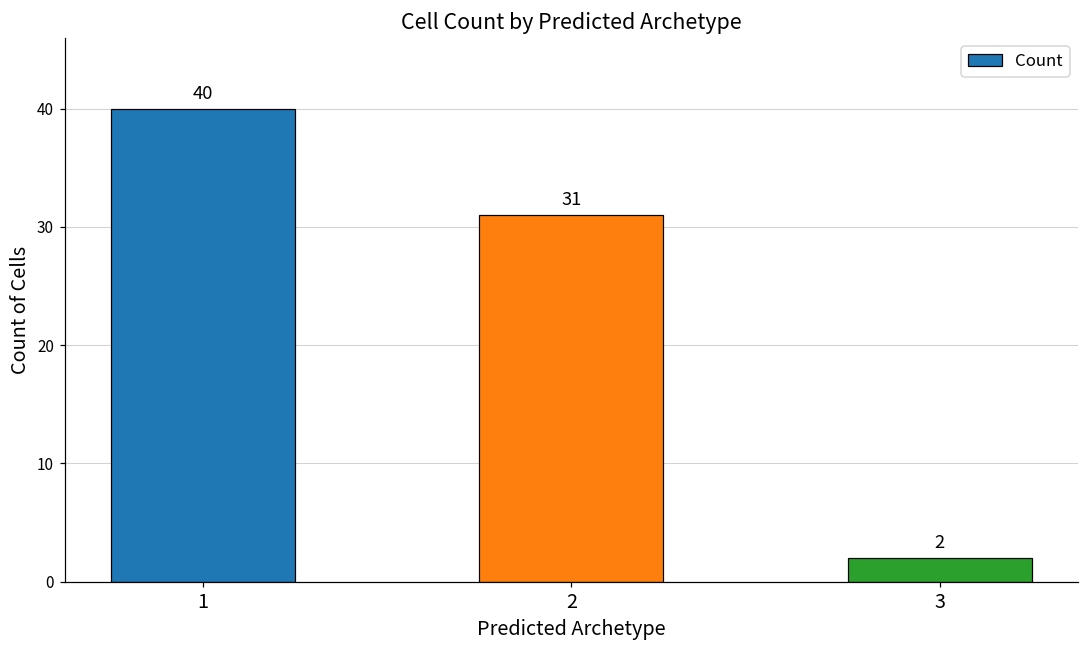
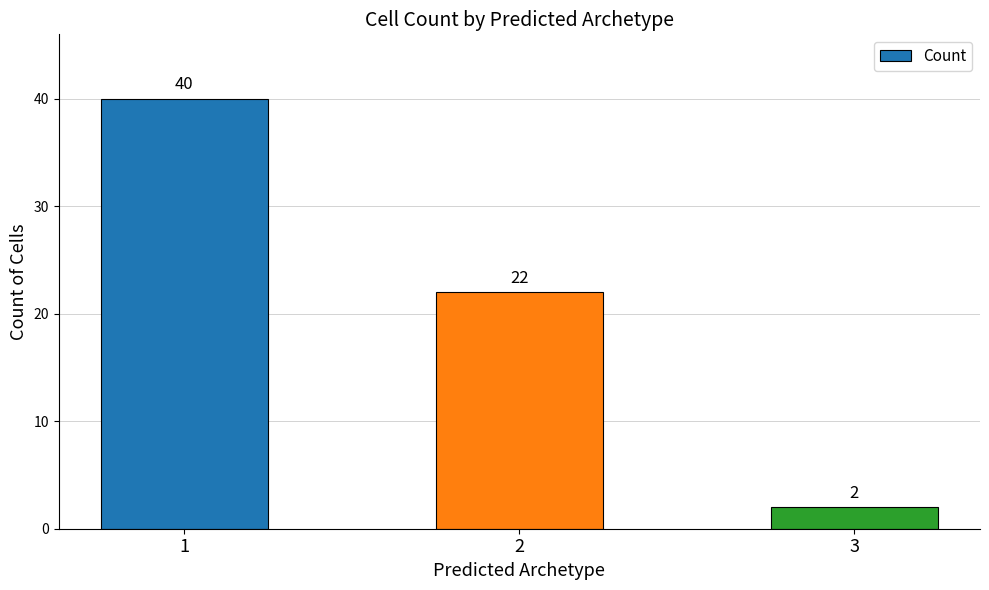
2: 31 -> 22
